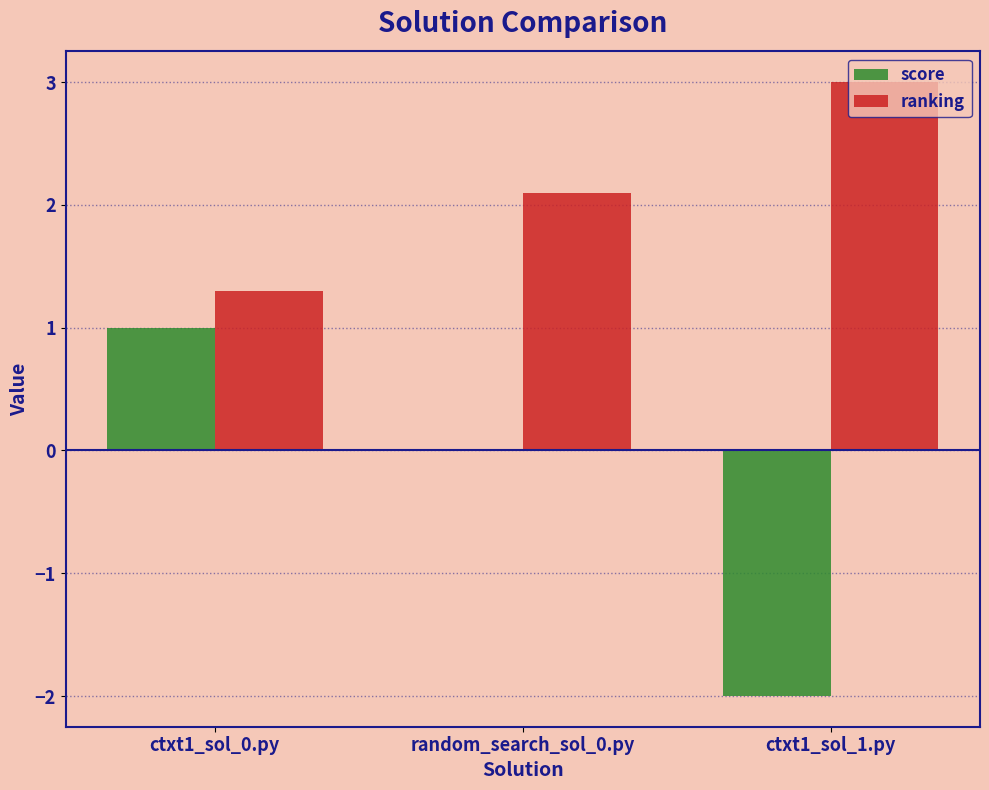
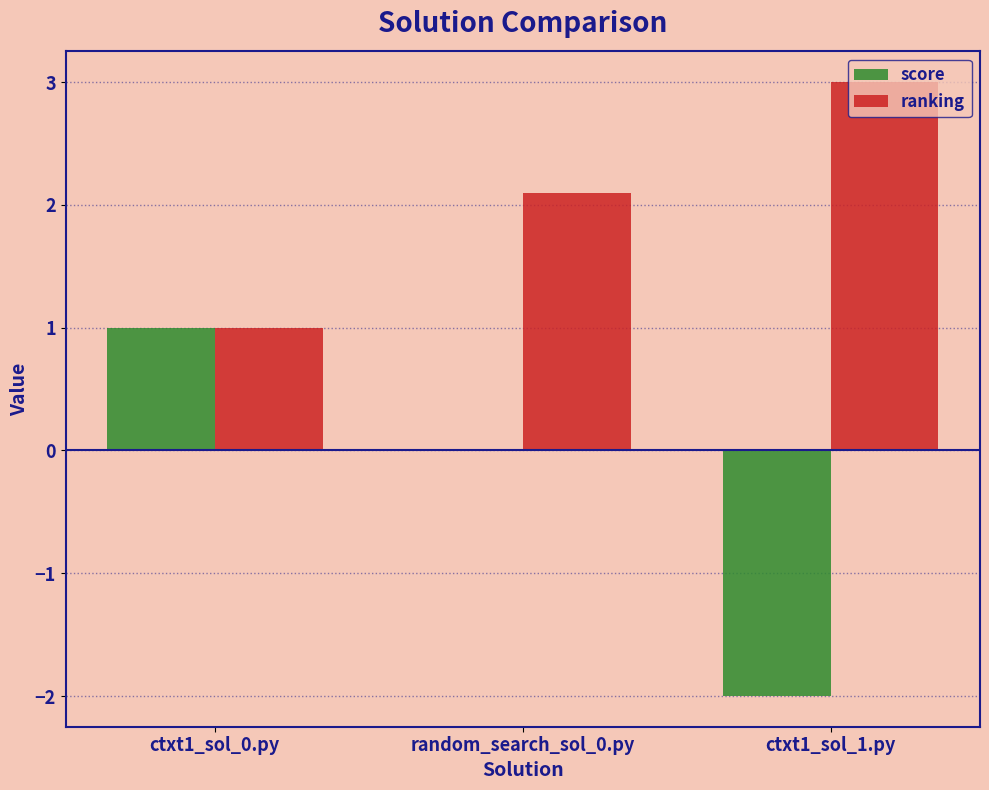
ranking, ctxt1_sol_0.py: 1.3 -> 1.0
